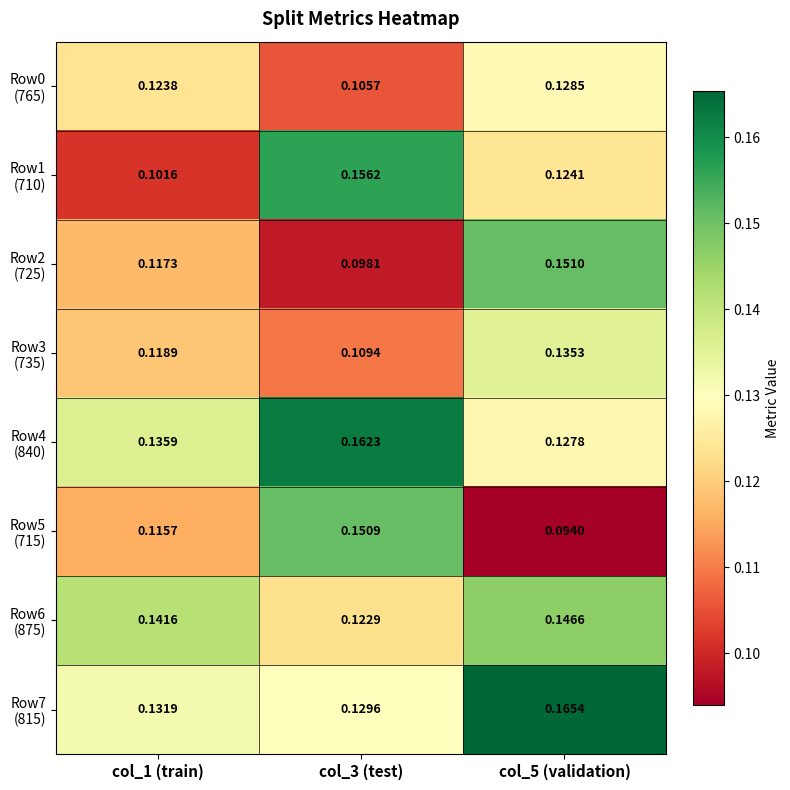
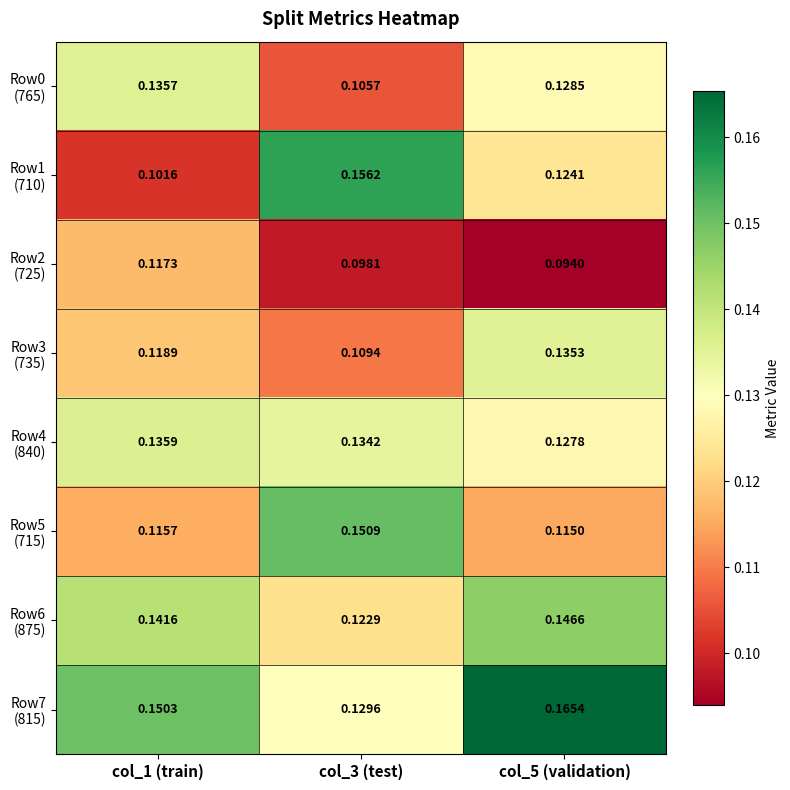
Row0 (765), col_1 (train): 0.1238 -> 0.1357
Row2 (725), col_5 (validation): 0.1510 -> 0.0940
Row4 (840), col_3 (test): 0.1623 -> 0.1342
Row5 (715), col_5 (validation): 0.0940 -> 0.1150
Row7 (815), col_1 (train): 0.1319 -> 0.1503
